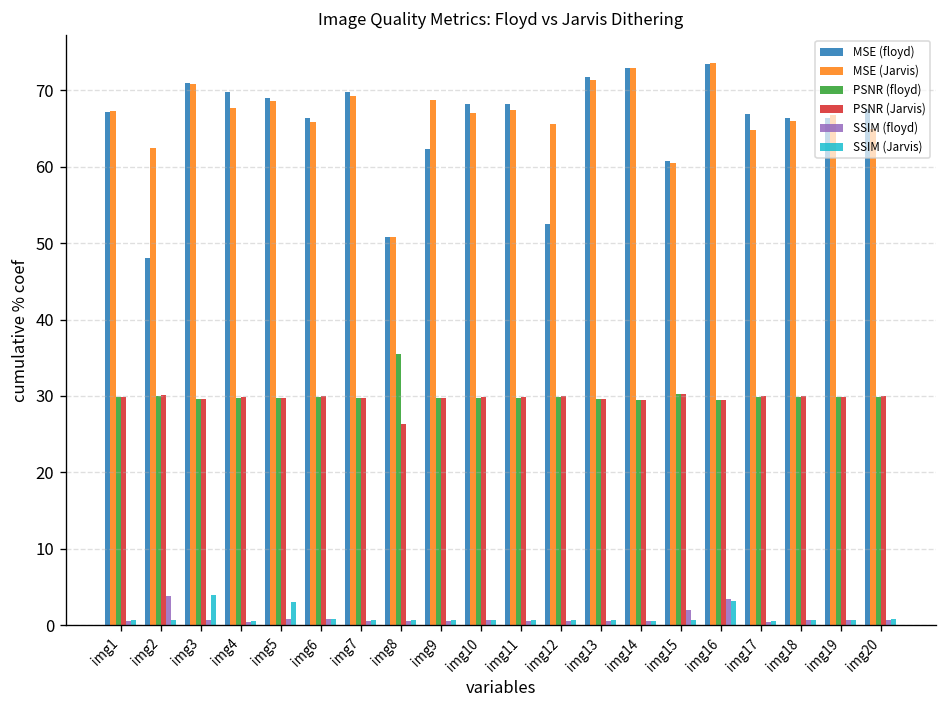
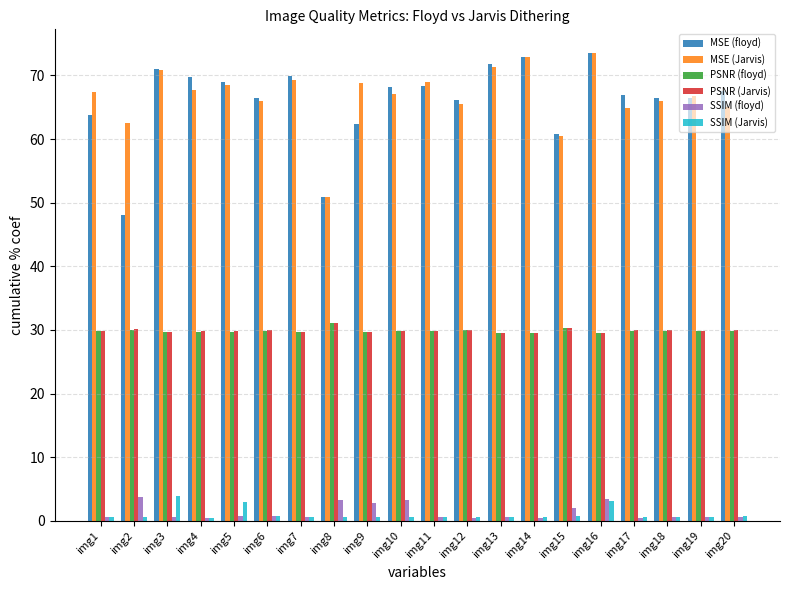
MSE (floyd), img1: 67 -> 64
PSNR (floyd), img8: 36 -> 31
PSNR (Jarvis), img8: 26 -> 31
SSIM (floyd), img8: 1 -> 3
SSIM (floyd), img9: 1 -> 3
SSIM (floyd), img10: 1 -> 3
MSE (Jarvis), img11: 67 -> 69
MSE (floyd), img12: 52 -> 66
